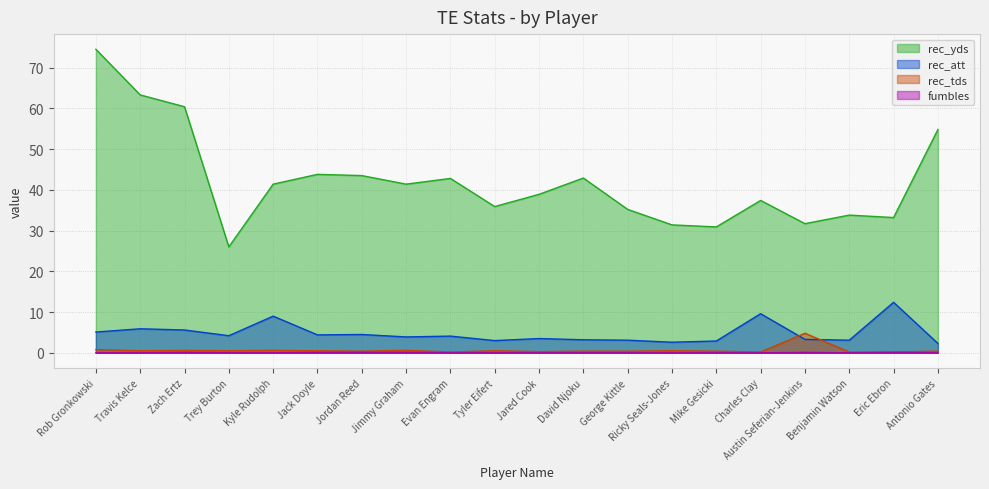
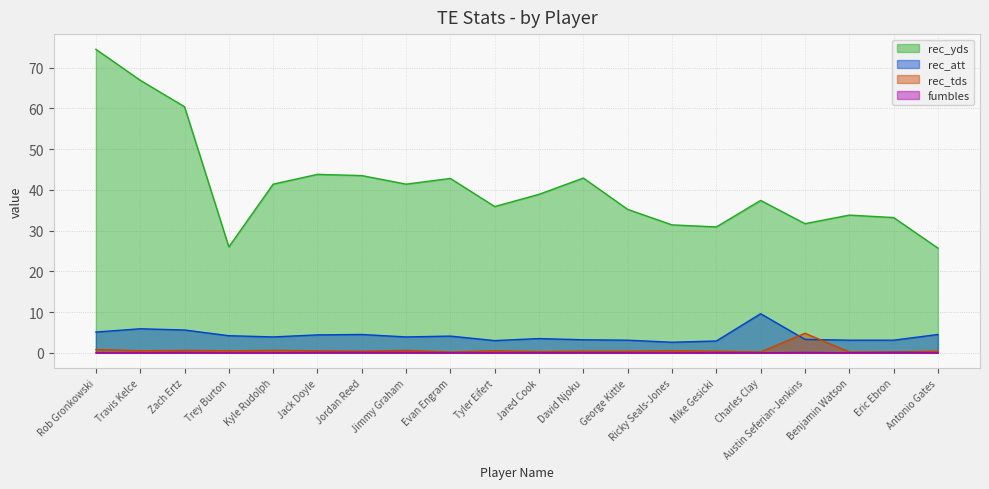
rec_yds, Travis Kelce: 63 -> 67
rec_att, Kyle Rudolph: 9 -> 4
rec_att, Eric Ebron: 12 -> 3
rec_yds, Antonio Gates: 55 -> 26
rec_att, Antonio Gates: 2 -> 5
